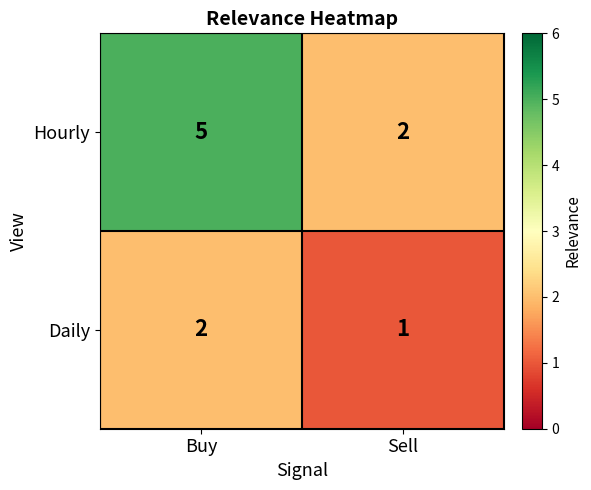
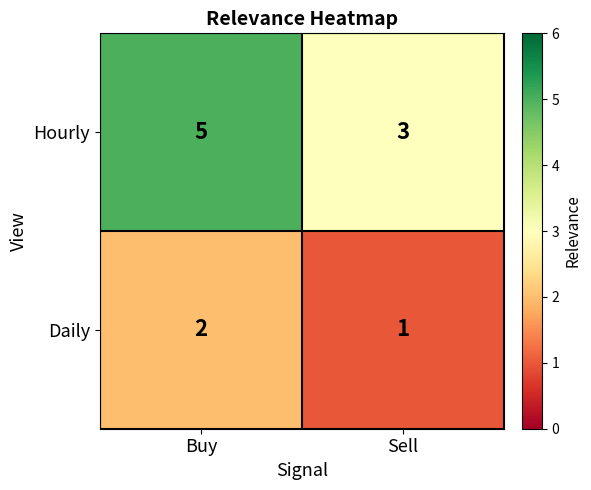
Hourly, Sell: 2 -> 3
